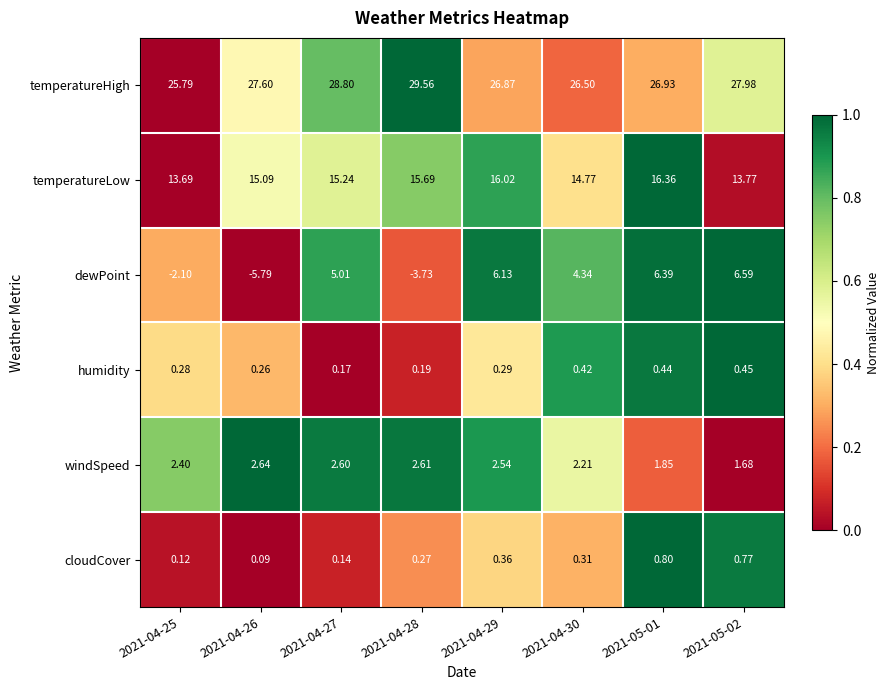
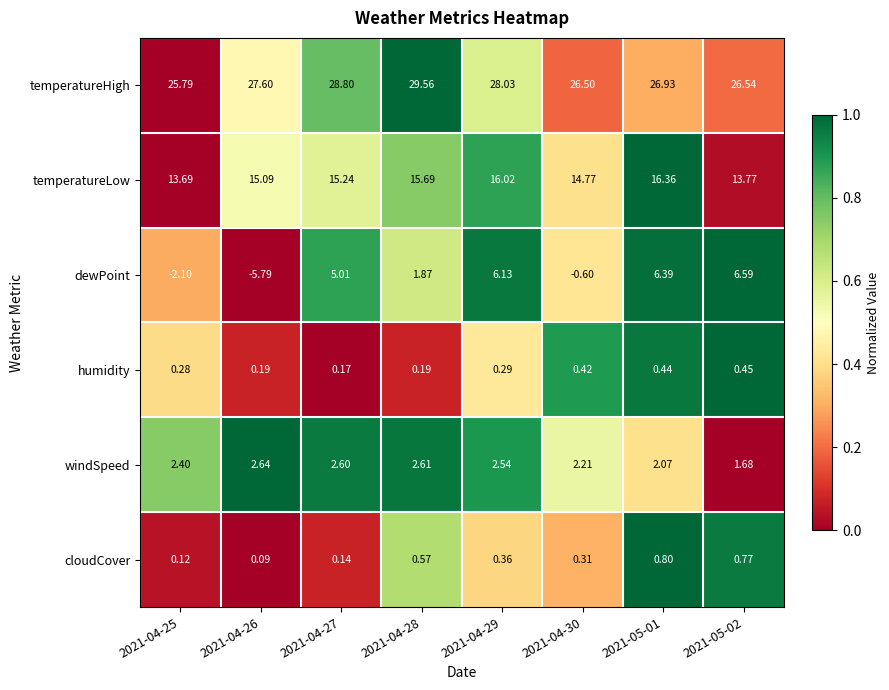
temperatureHigh, 2021-04-29: 26.87 -> 28.03
temperatureHigh, 2021-05-02: 27.98 -> 26.54
dewPoint, 2021-04-28: -3.73 -> 1.87
dewPoint, 2021-04-30: 4.34 -> -0.60
humidity, 2021-04-26: 0.26 -> 0.19
windSpeed, 2021-05-01: 1.85 -> 2.07
cloudCover, 2021-04-28: 0.27 -> 0.57
